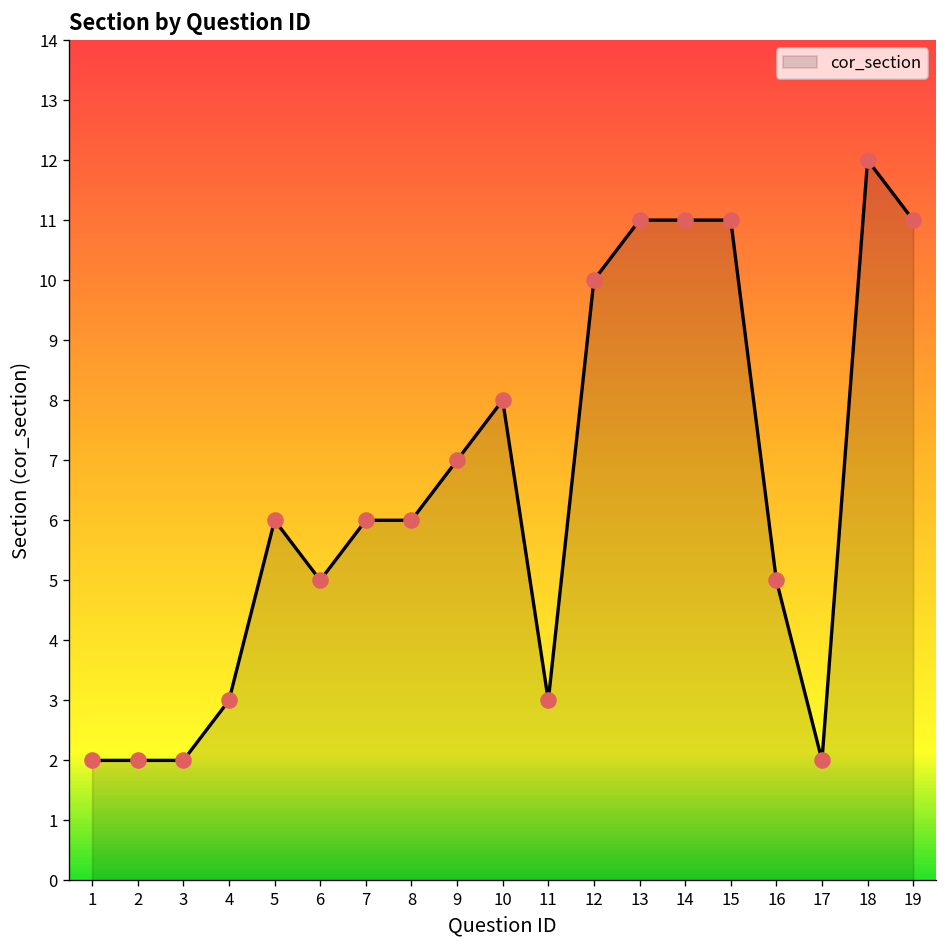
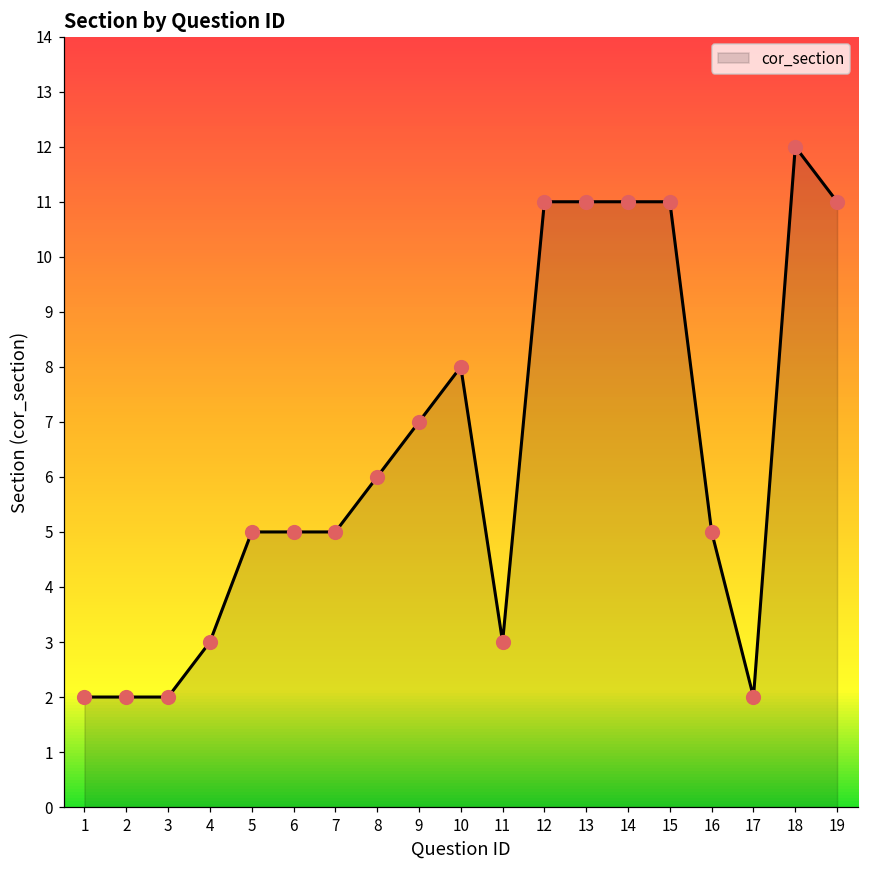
5: 6 -> 5
7: 6 -> 5
12: 10 -> 11
